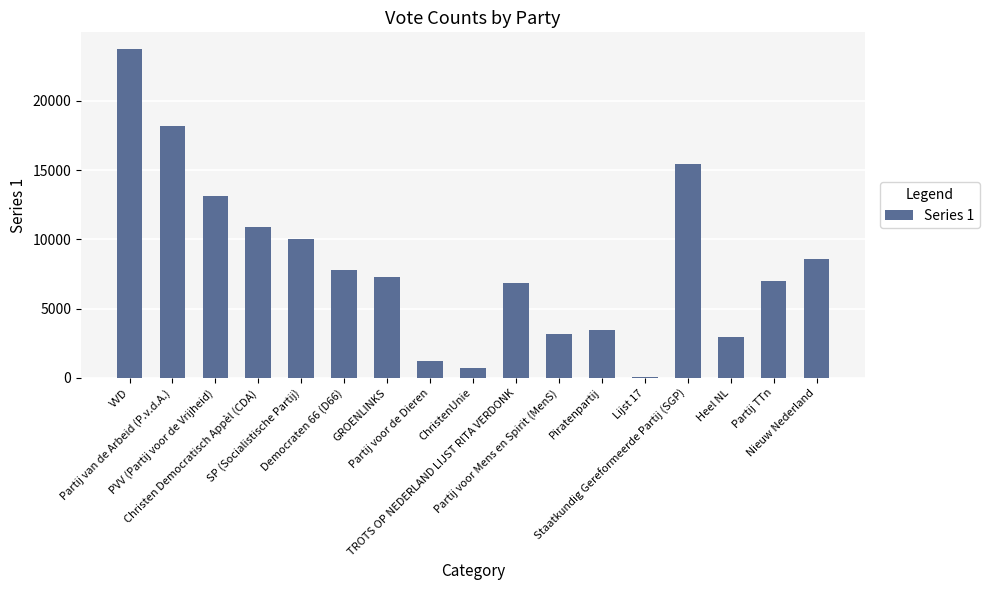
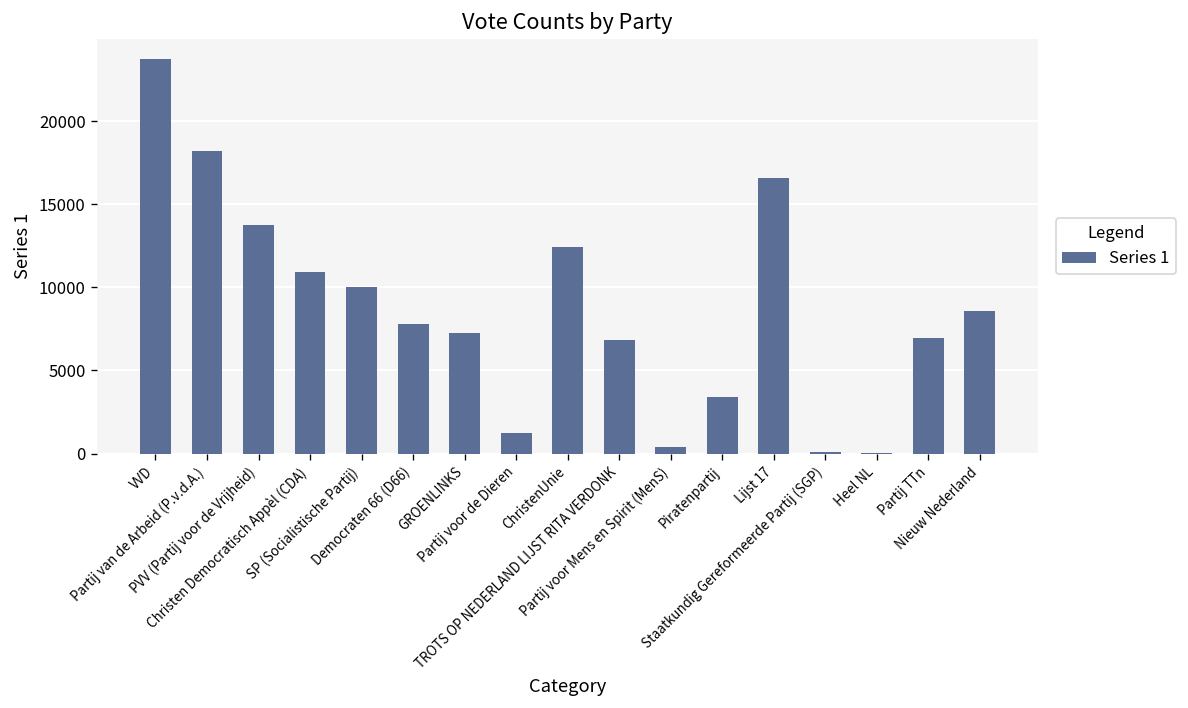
PVV (Partij voor de Vrijheid): 13100 -> 13800
ChristenUnie: 700 -> 12400
Partij voor Mens en Spirit (MenS): 3200 -> 400
Lijst 17: 100 -> 16600
Staatkundig Gereformeerde Partij (SGP): 15400 -> 100
Heel NL: 2900 -> 0
